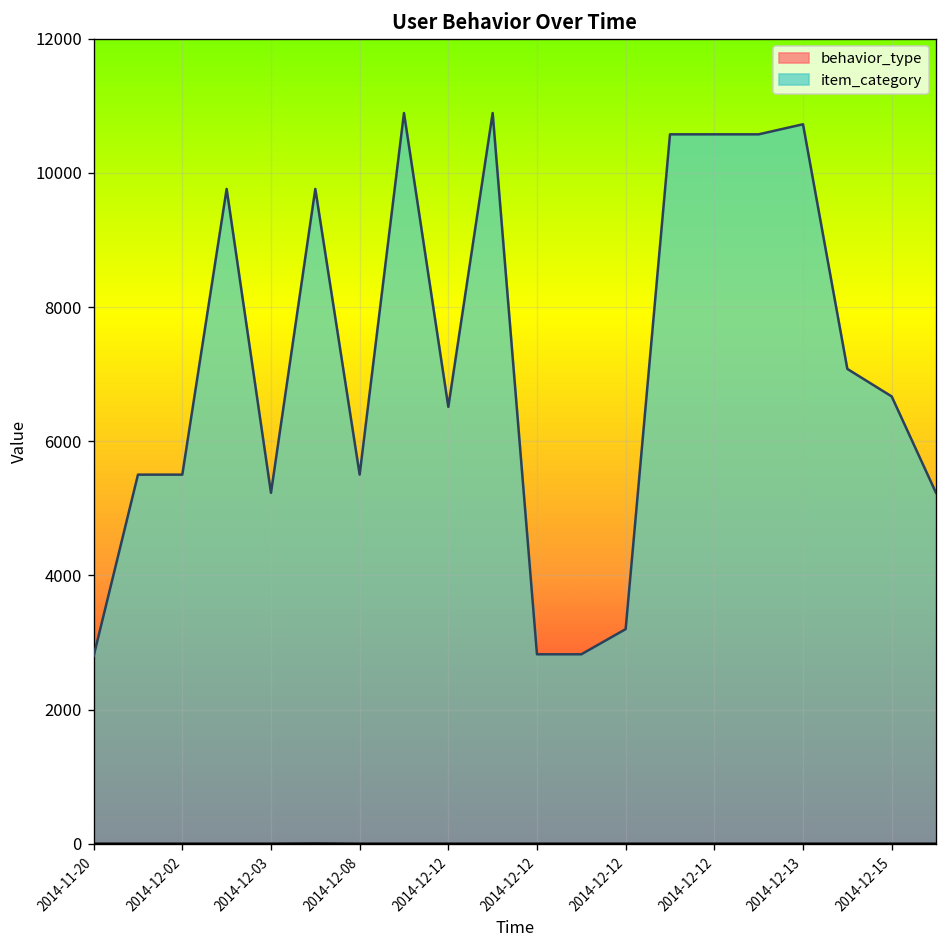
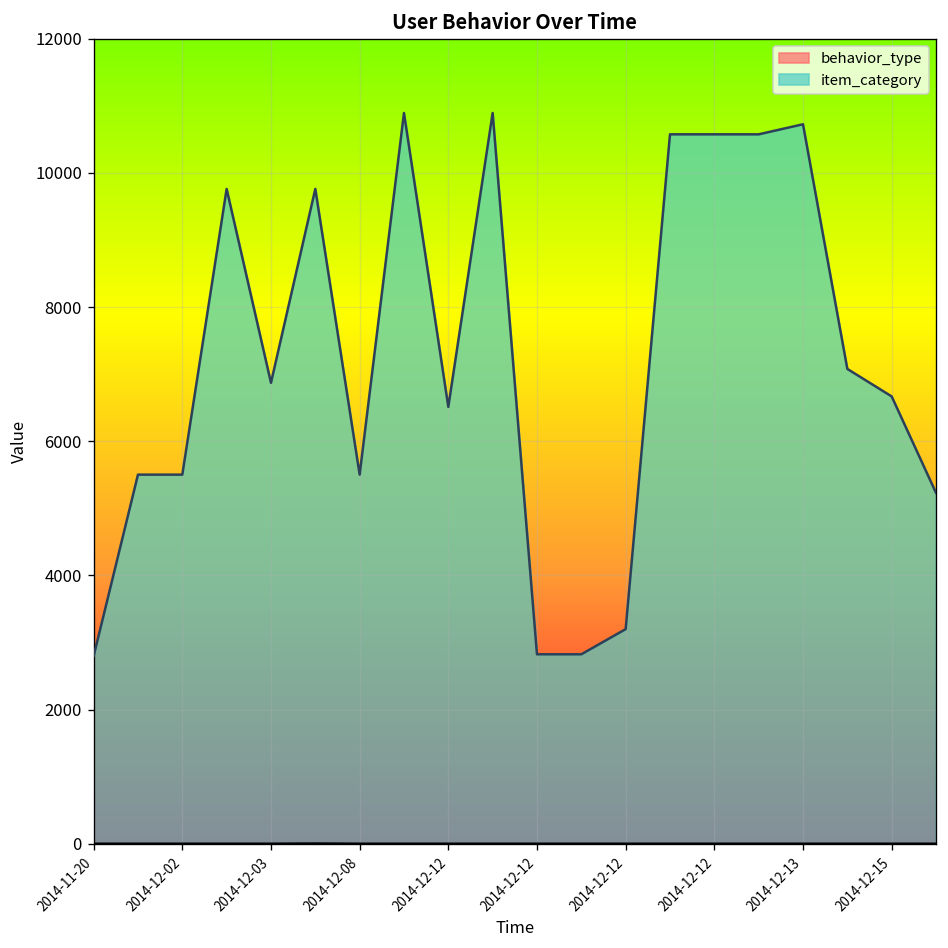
item_category, 2014-12-03: 5200 -> 6900
